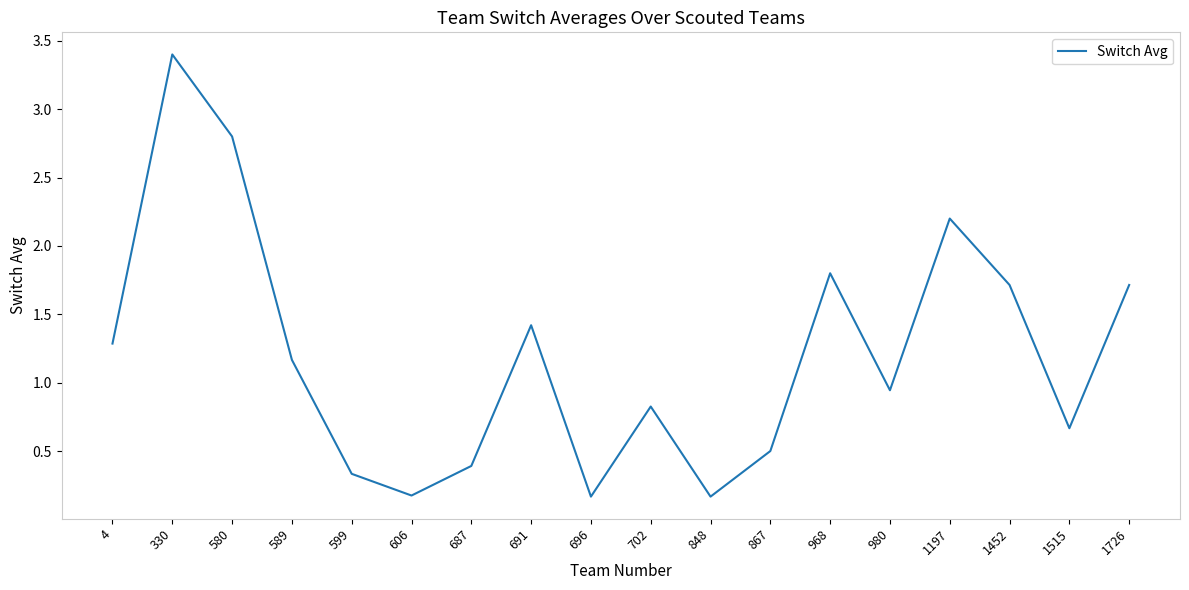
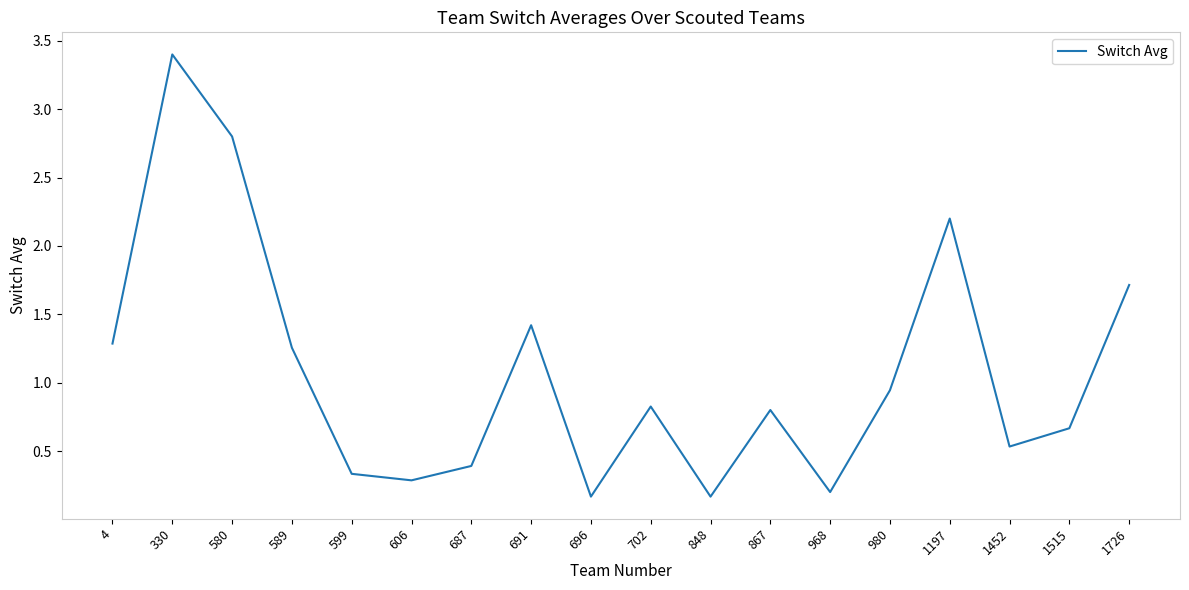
589: 1.17 -> 1.26
606: 0.17 -> 0.29
867: 0.5 -> 0.8
968: 1.8 -> 0.2
1452: 1.71 -> 0.53
